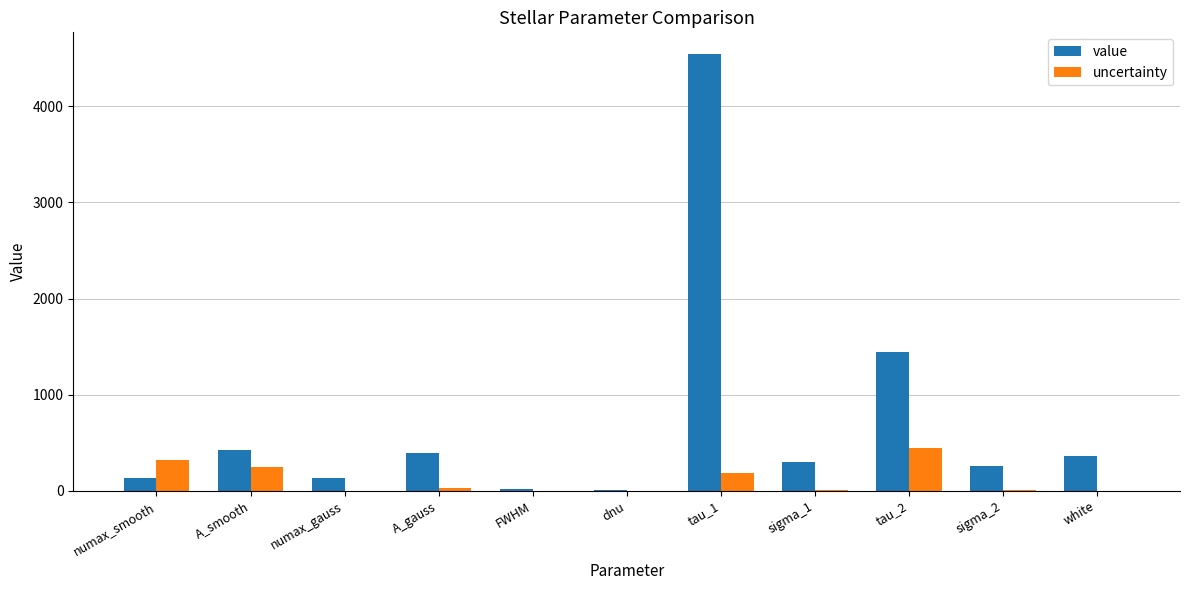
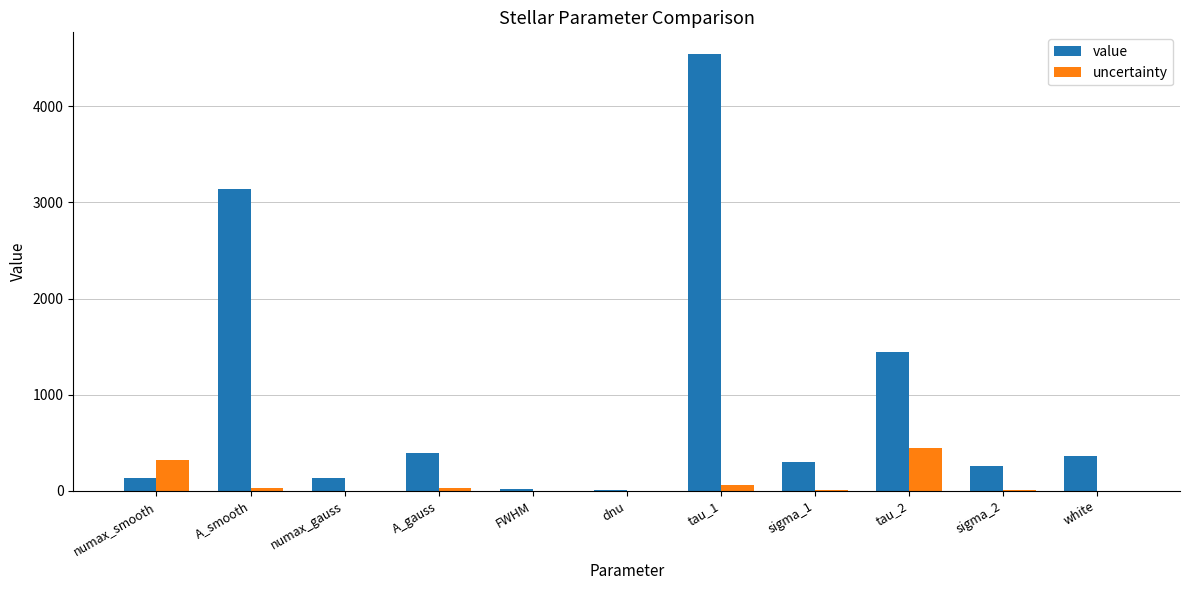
value, A_smooth: 400 -> 3100
uncertainty, A_smooth: 200 -> 0
uncertainty, tau_1: 200 -> 100
